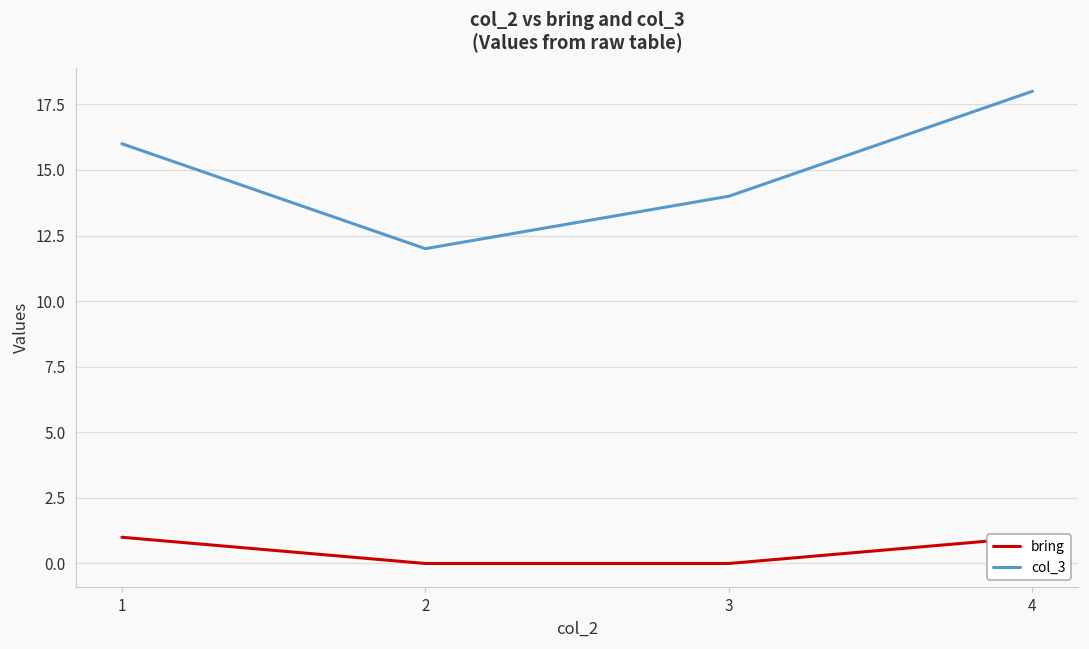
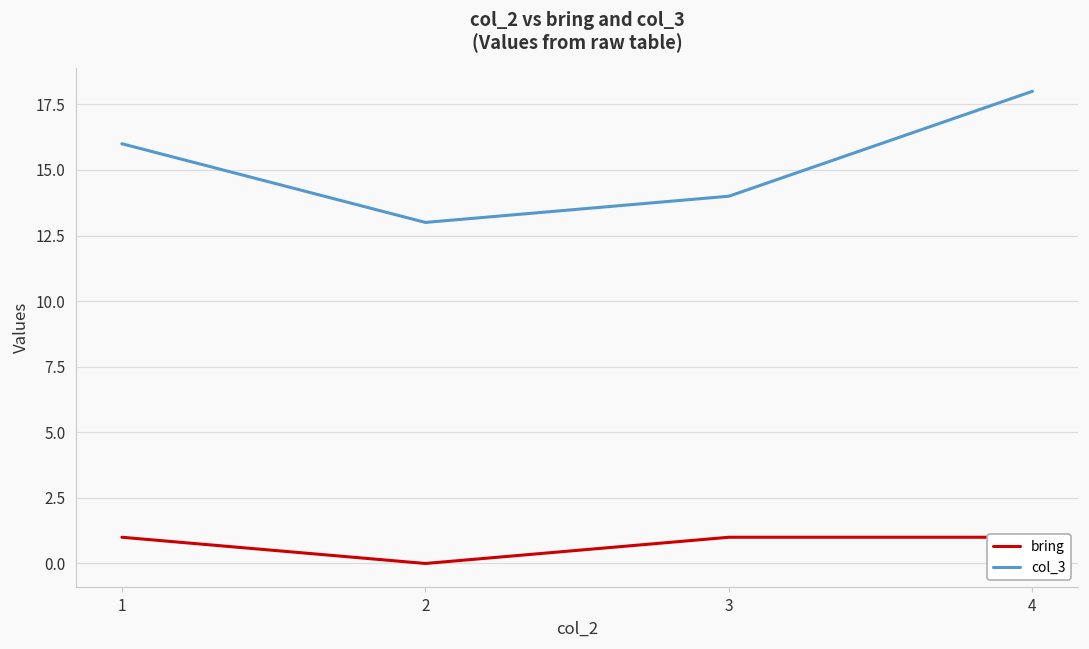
col_3, 2: 12 -> 13
bring, 3: 0 -> 1
